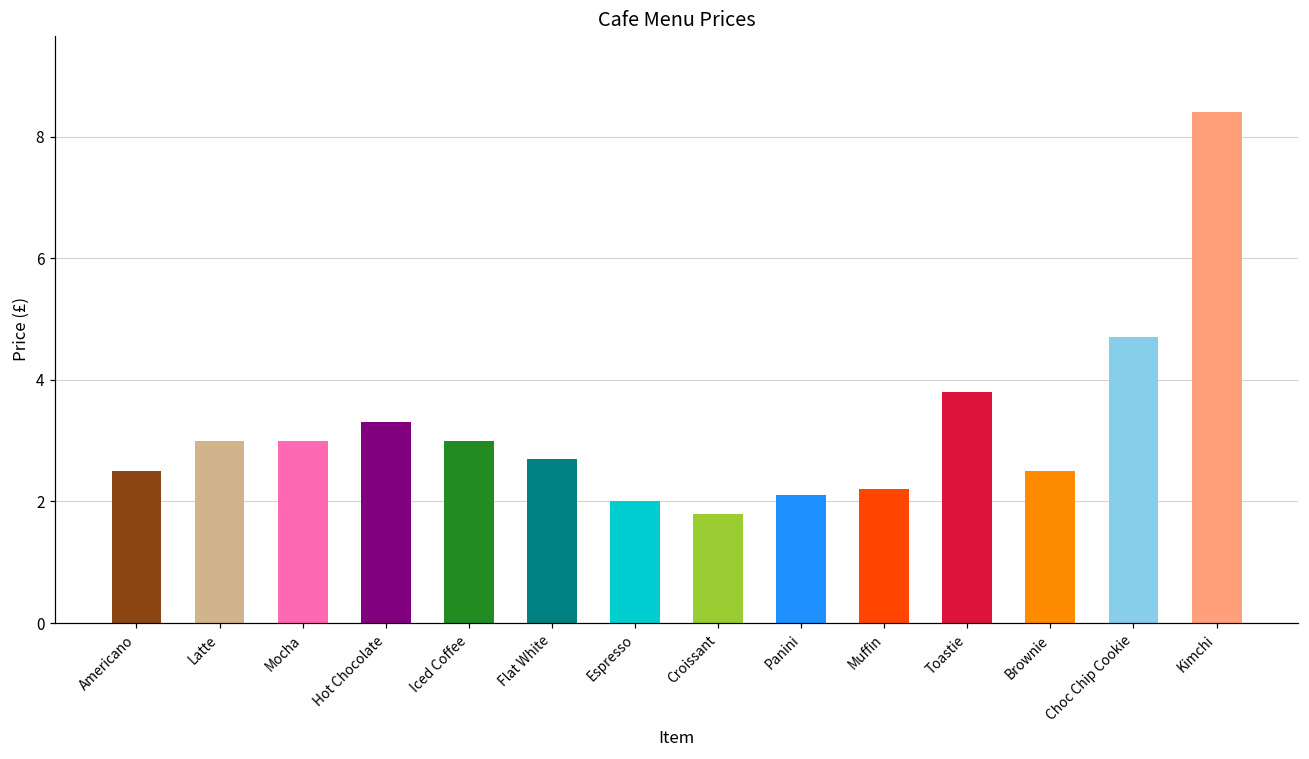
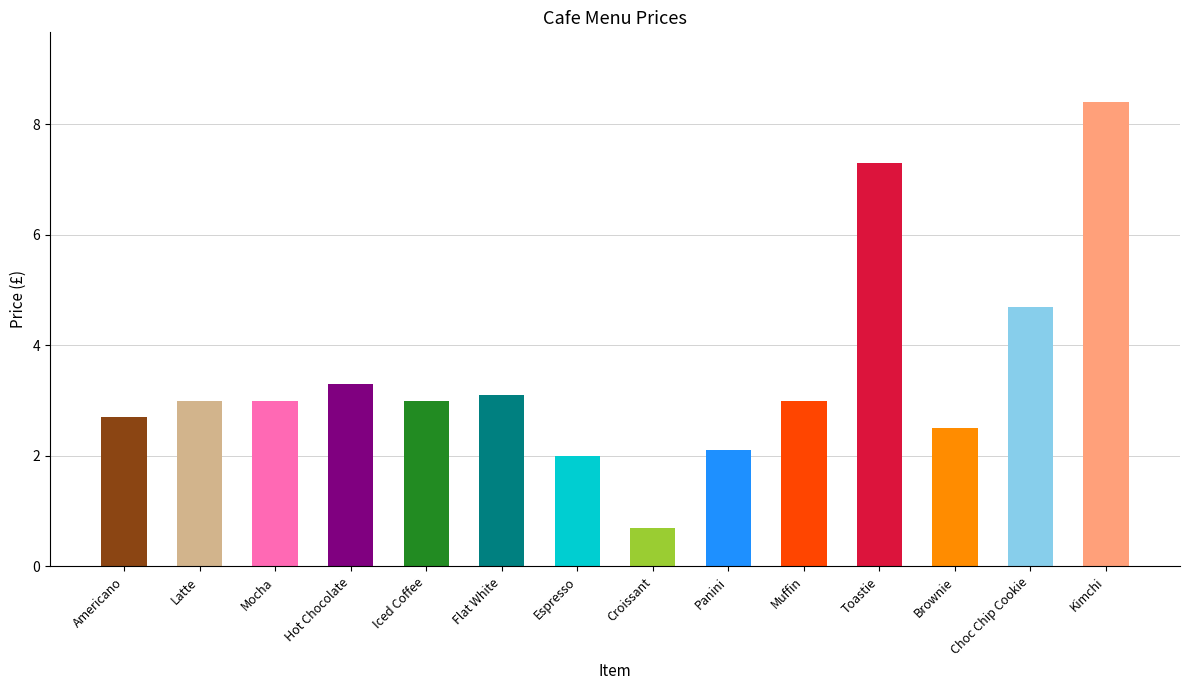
Americano: 2.5 -> 2.7
Flat White: 2.7 -> 3.1
Croissant: 1.8 -> 0.7
Muffin: 2.2 -> 3.0
Toastie: 3.8 -> 7.3
